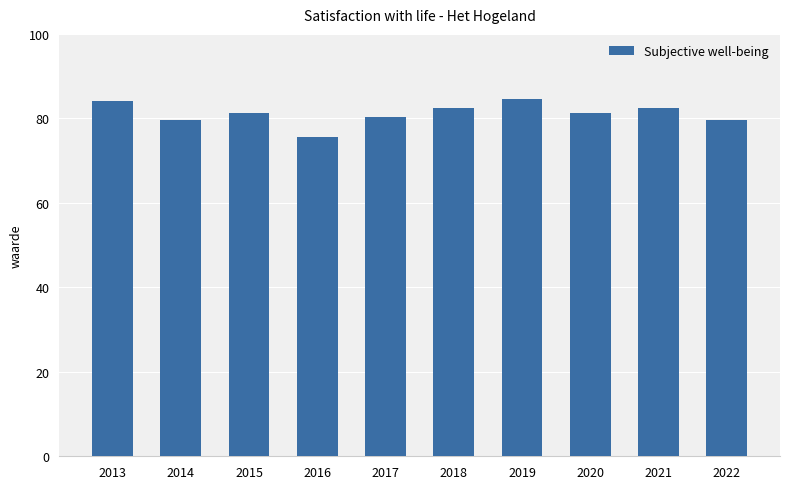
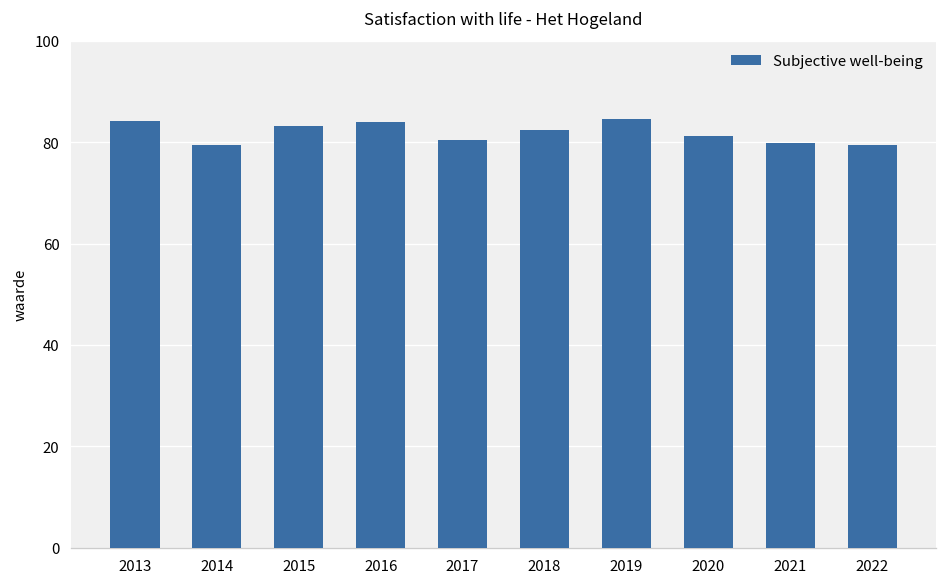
2015: 81 -> 83
2016: 76 -> 84
2021: 82 -> 80
